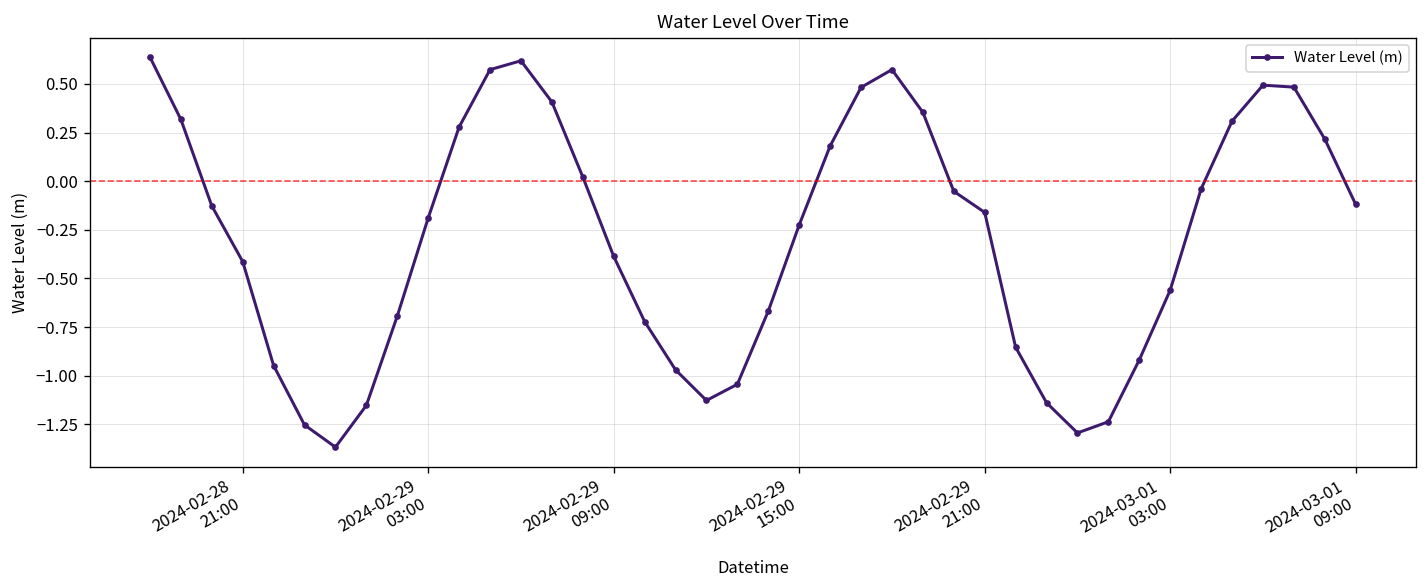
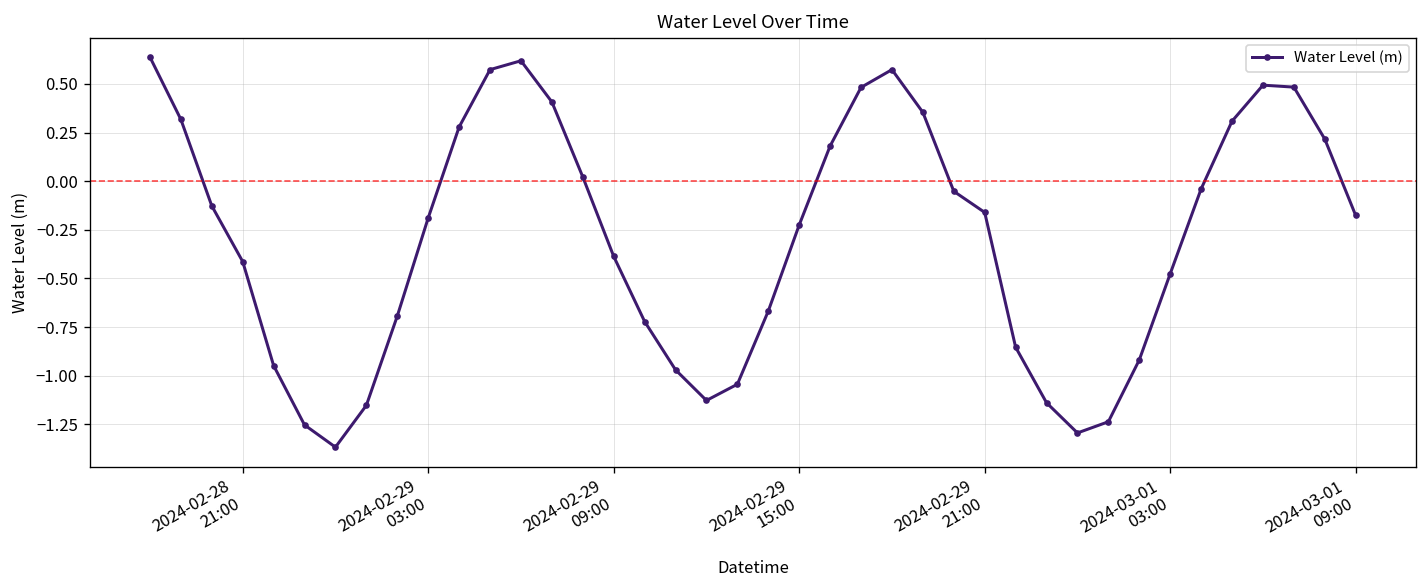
2024-03-01 03:00: -0.56 -> -0.48
2024-03-01 09:00: -0.12 -> -0.18
